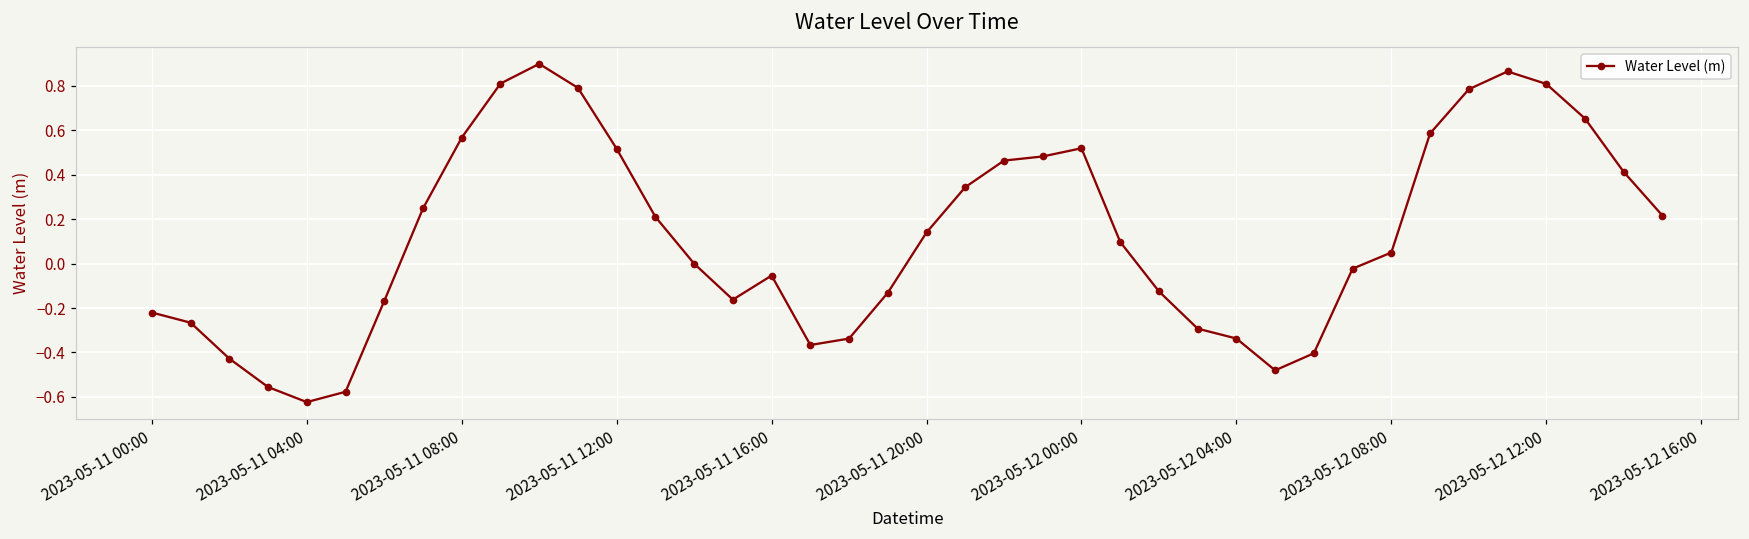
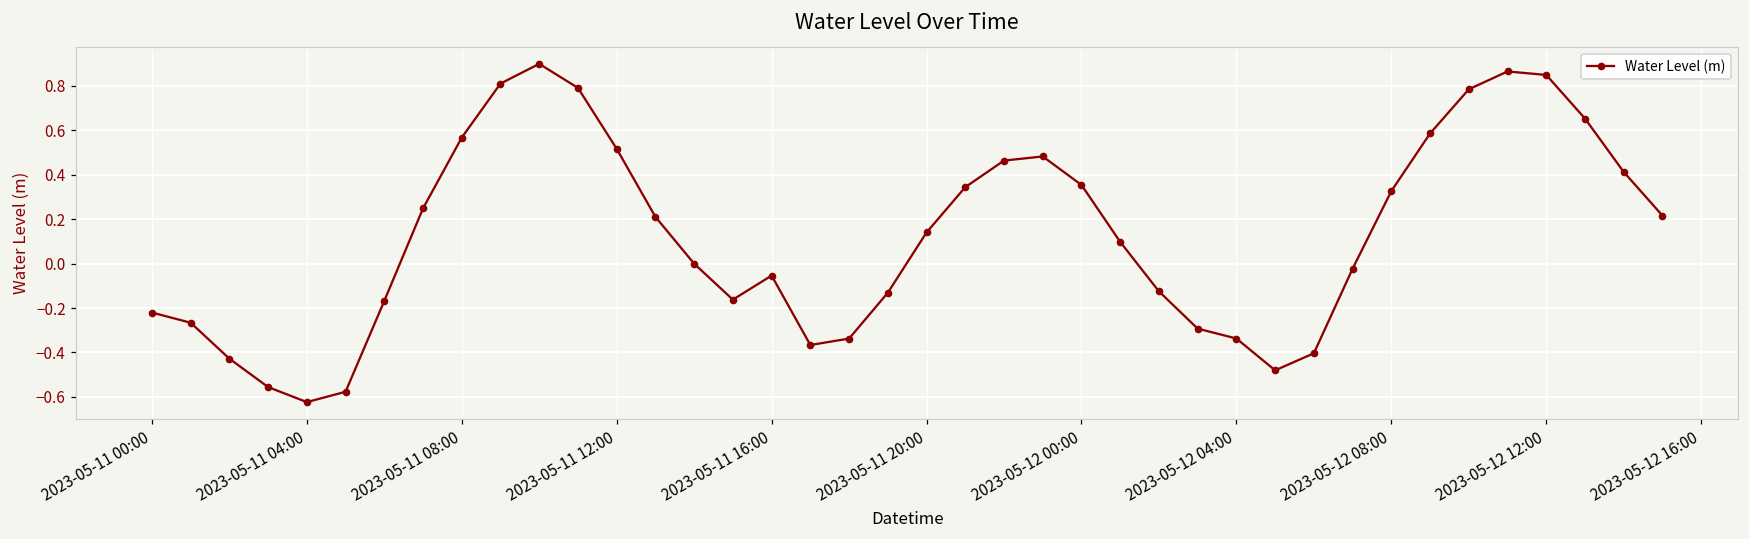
2023-05-12 00:00: 0.52 -> 0.35
2023-05-12 08:00: 0.05 -> 0.33
2023-05-12 12:00: 0.81 -> 0.85
